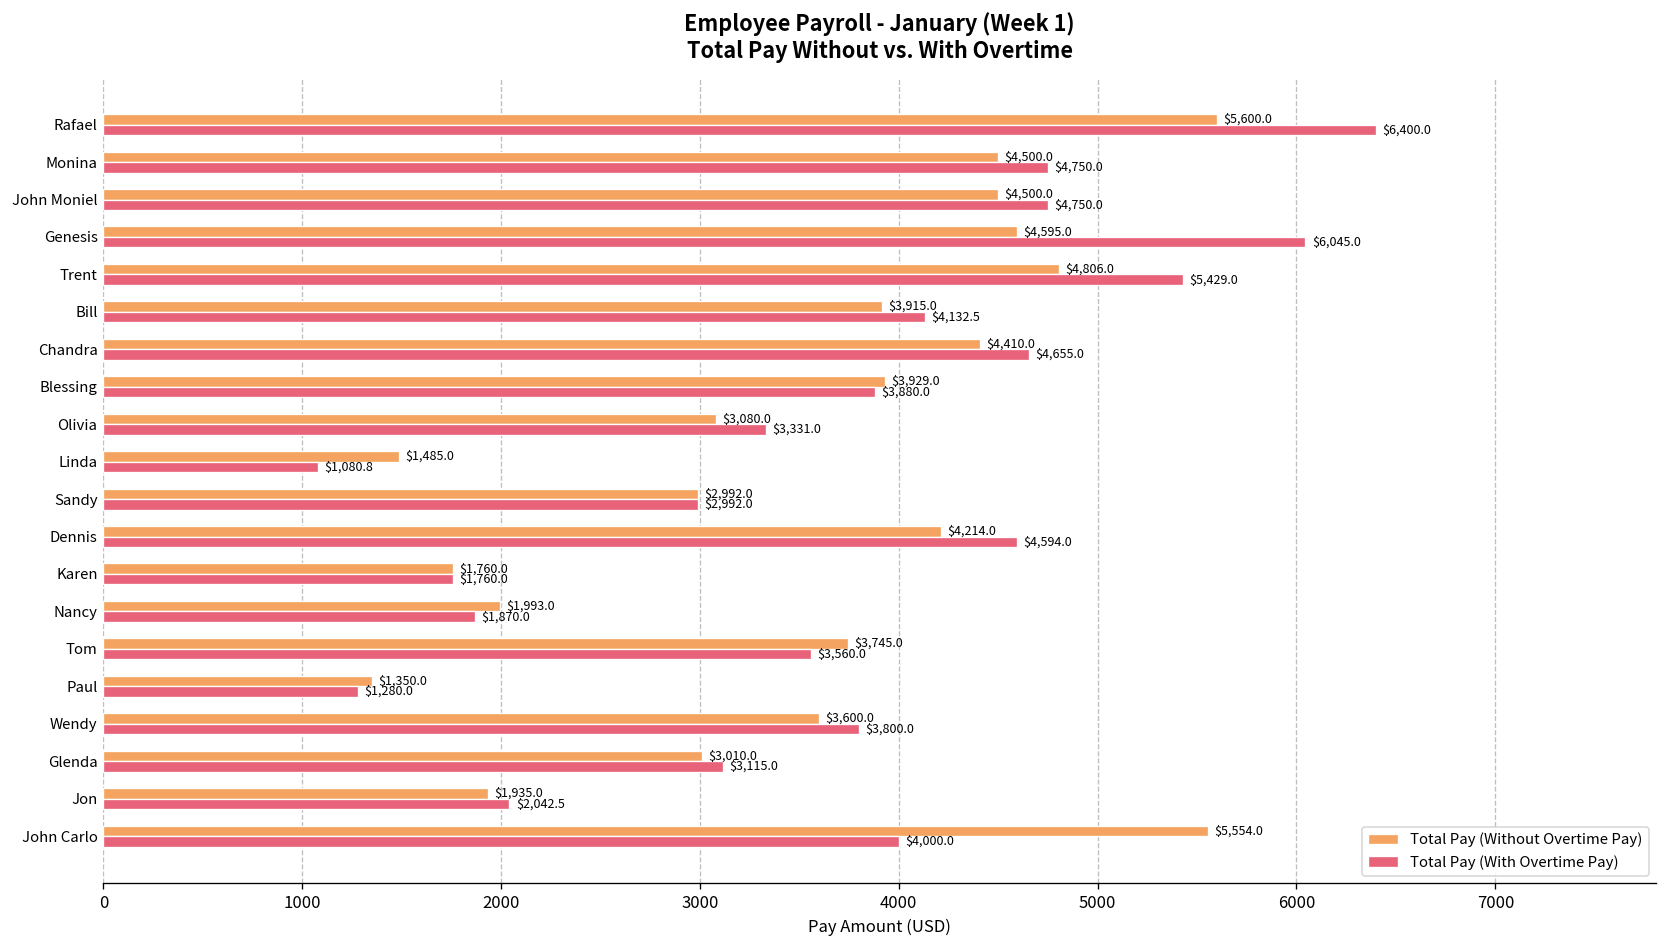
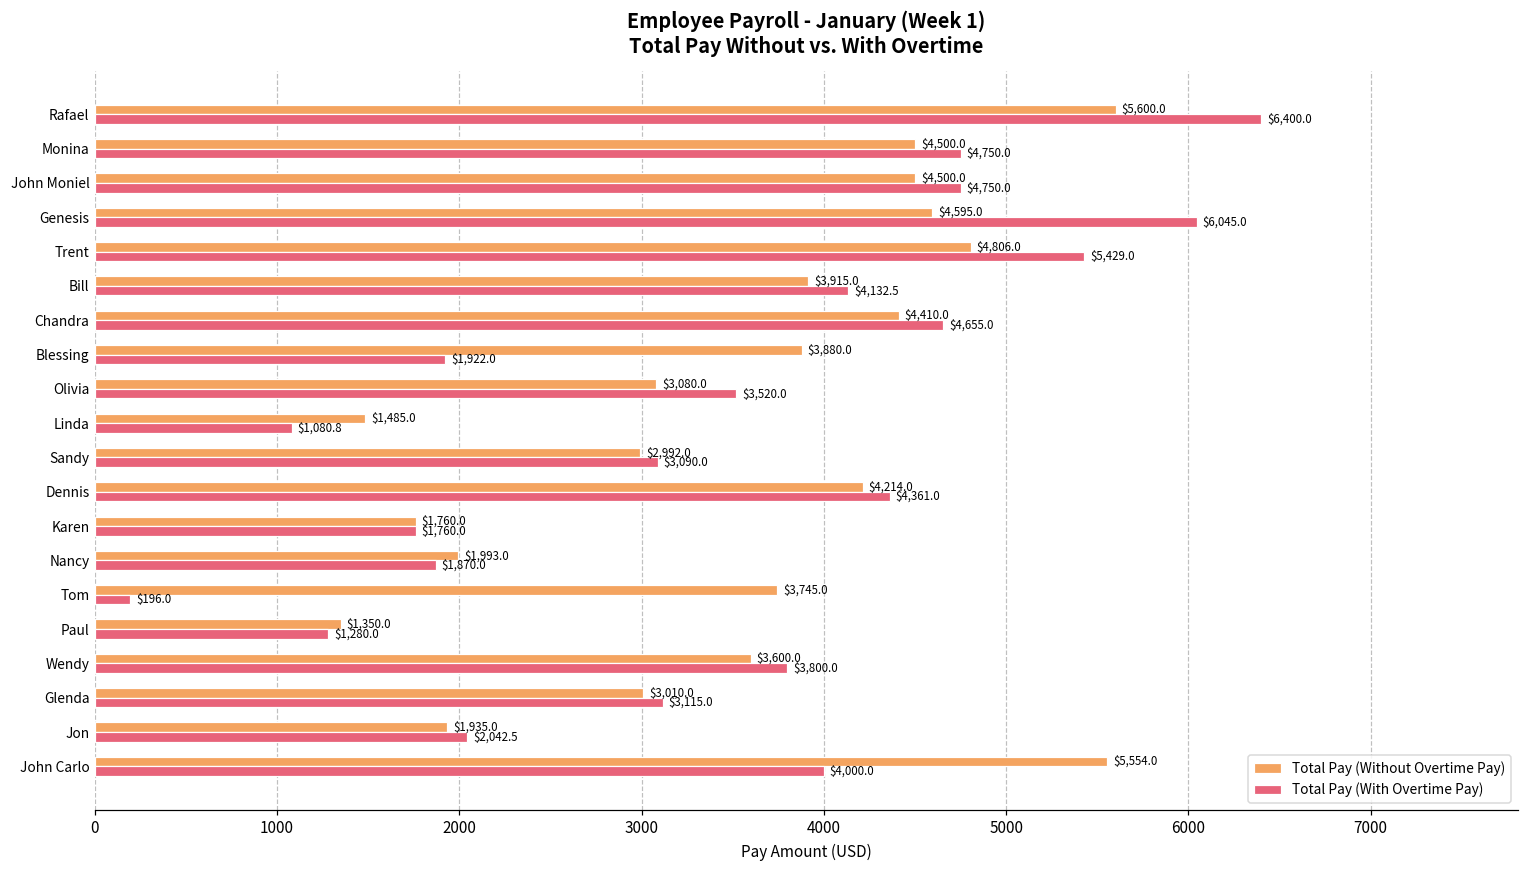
Total Pay (Without Overtime Pay), Blessing: $3,929.0 -> $3,880.0
Total Pay (With Overtime Pay), Blessing: $3,880.0 -> $1,922.0
Total Pay (With Overtime Pay), Olivia: $3,331.0 -> $3,520.0
Total Pay (With Overtime Pay), Sandy: $2,992.0 -> $3,090.0
Total Pay (With Overtime Pay), Dennis: $4,594.0 -> $4,361.0
Total Pay (With Overtime Pay), Tom: $3,560.0 -> $196.0
